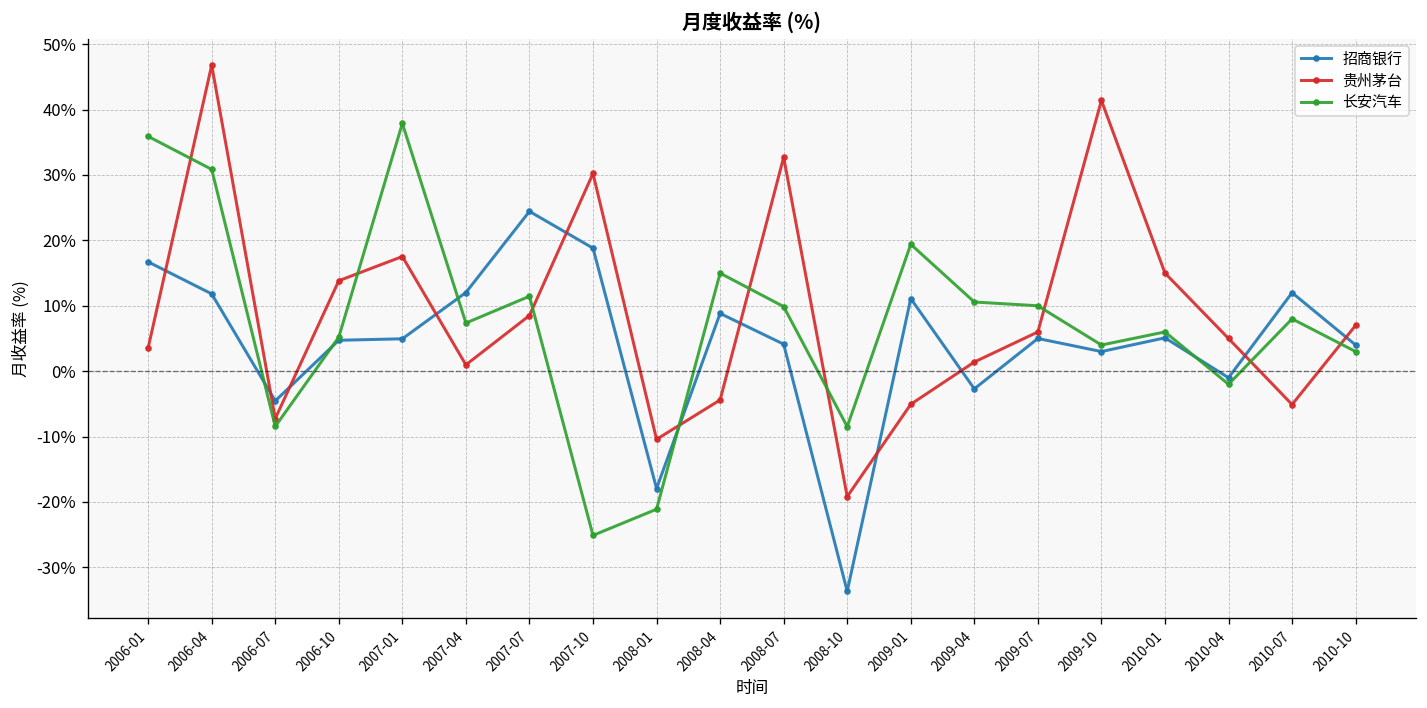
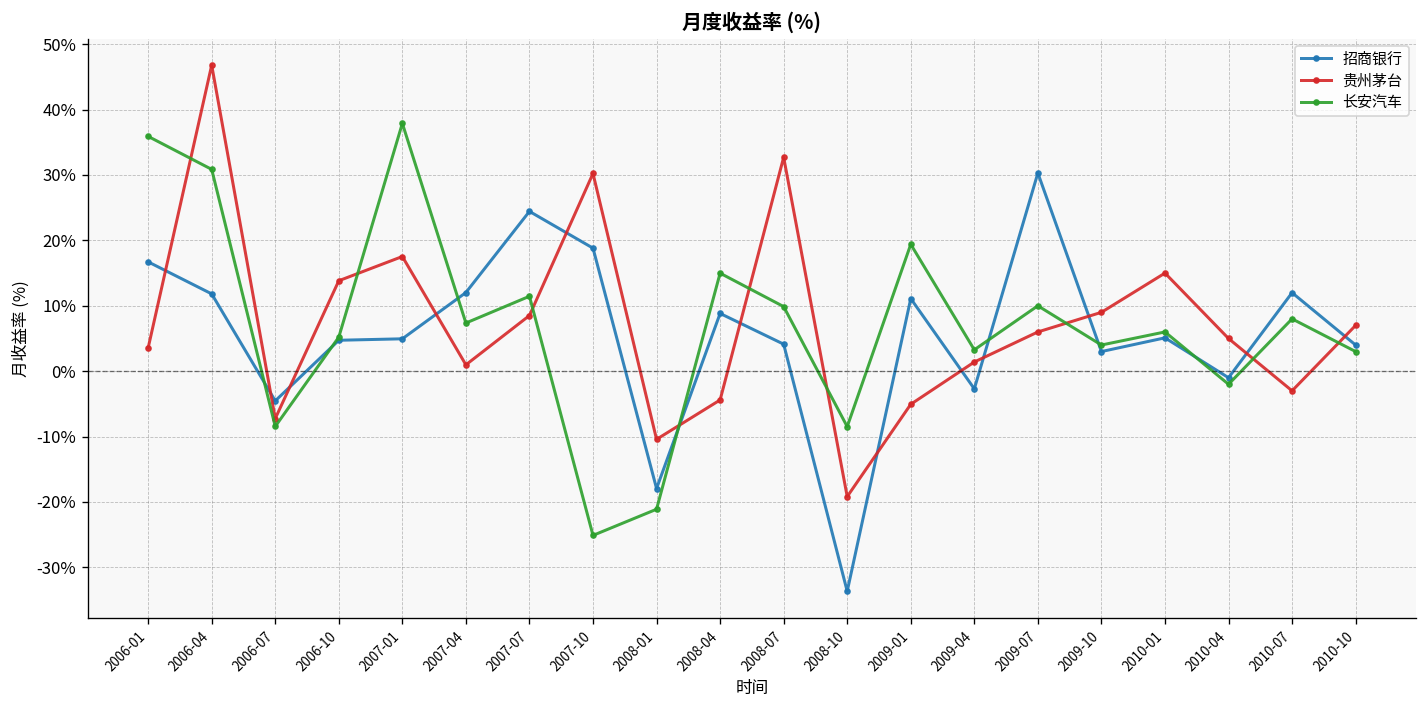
长安汽车, 2009-04: 11% -> 3%
招商银行, 2009-07: 5% -> 30%
贵州茅台, 2009-10: 41% -> 9%
贵州茅台, 2010-07: -5% -> -3%
